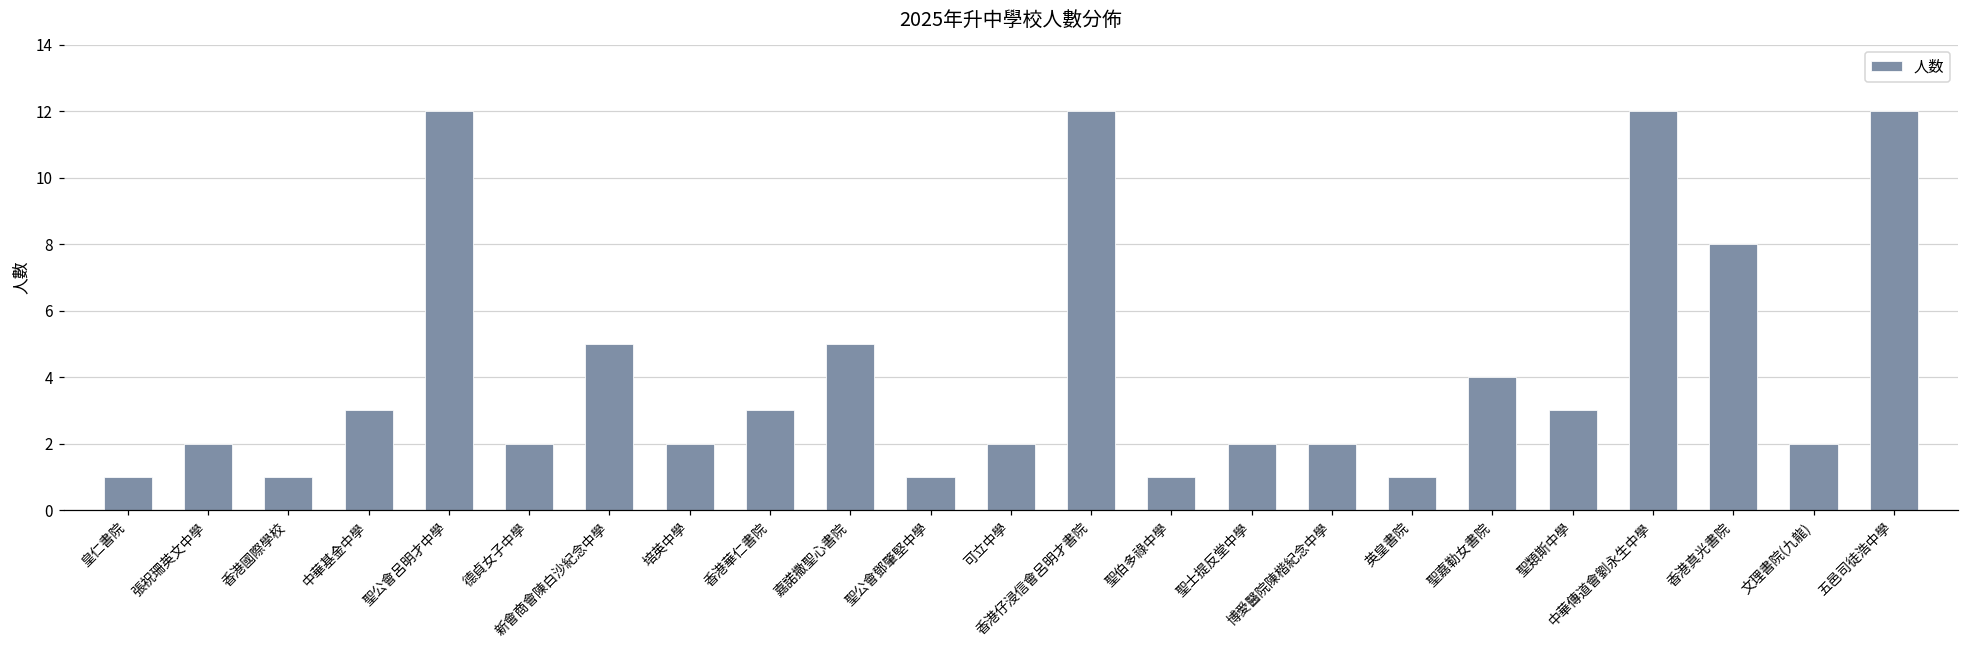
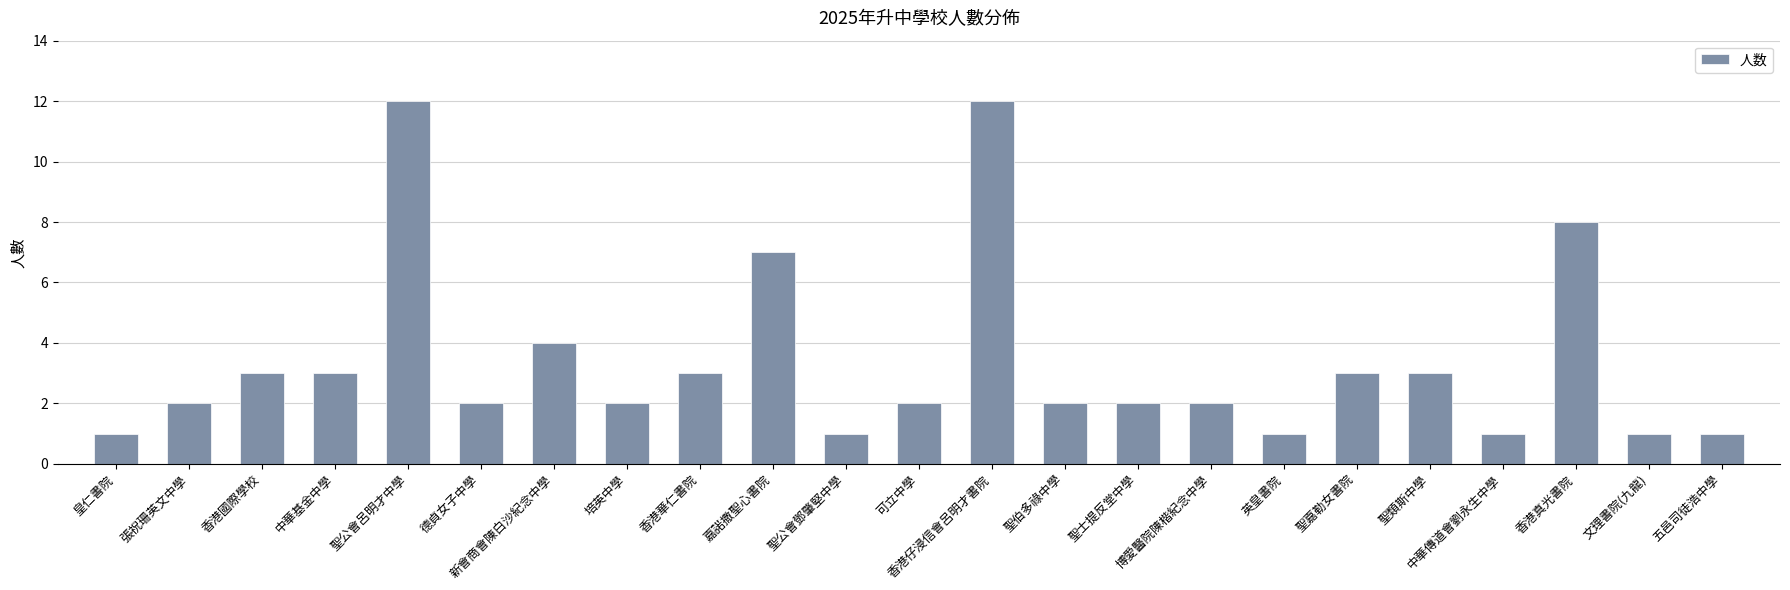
香港國際學校: 1 -> 3
新會商會陳白沙紀念中學: 5 -> 4
嘉諾撒聖心書院: 5 -> 7
聖伯多祿中學: 1 -> 2
聖嘉勒女書院: 4 -> 3
中華傳道會劉永生中學: 12 -> 1
文理書院(九龍): 2 -> 1
五邑司徒浩中學: 12 -> 1
